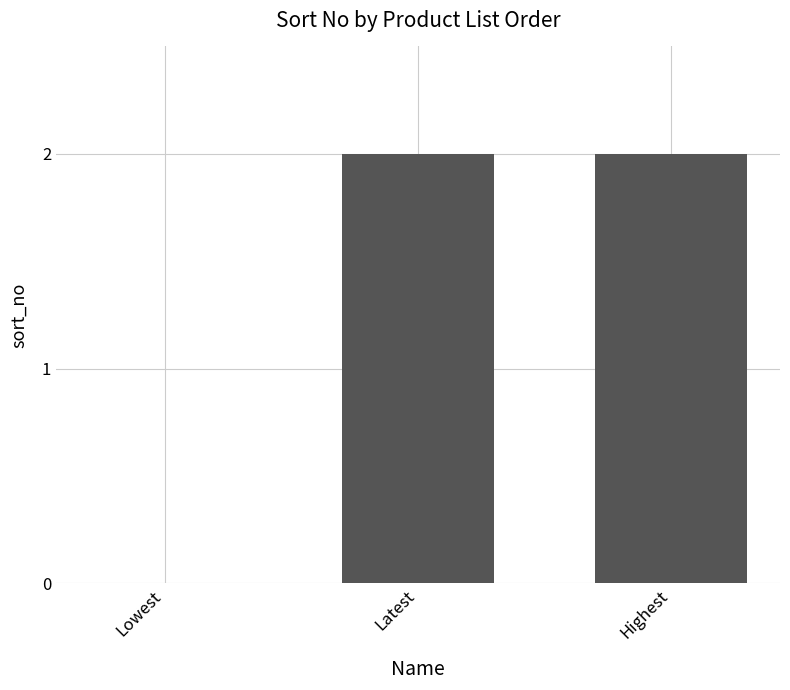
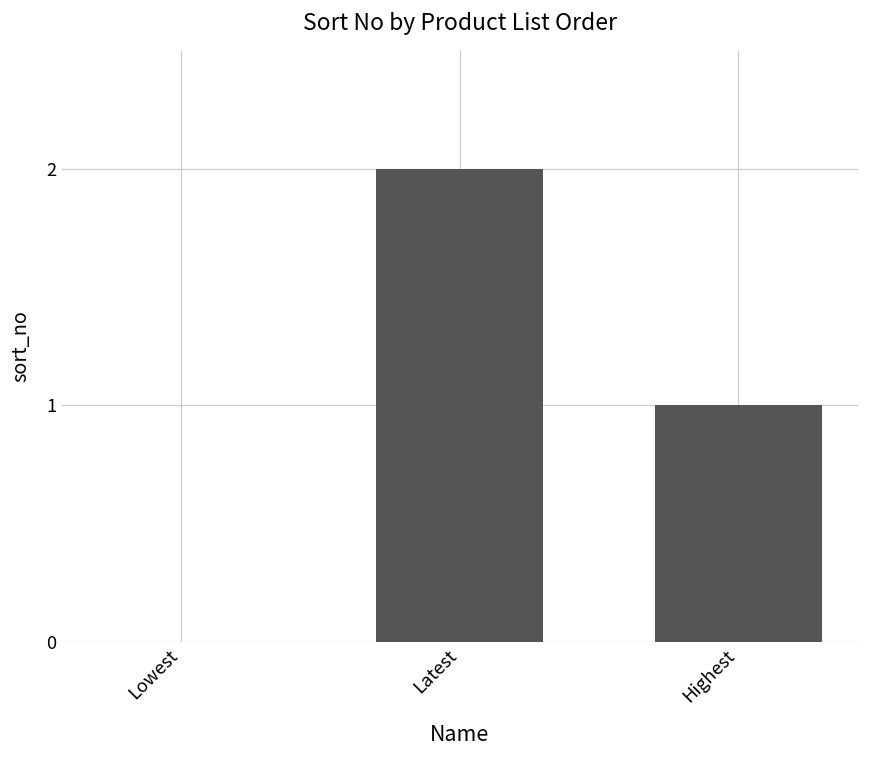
Highest: 2 -> 1
